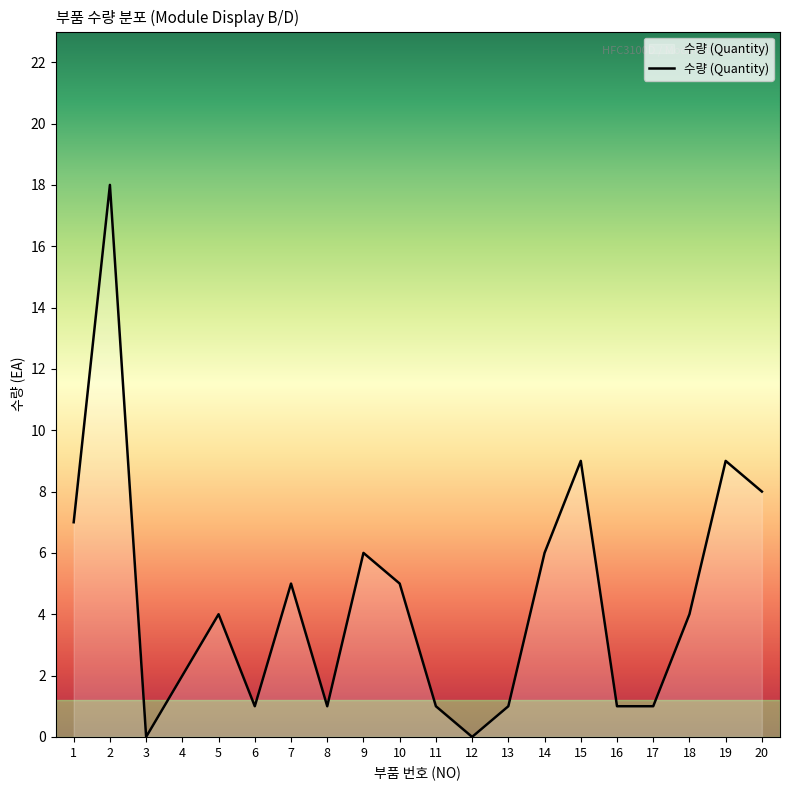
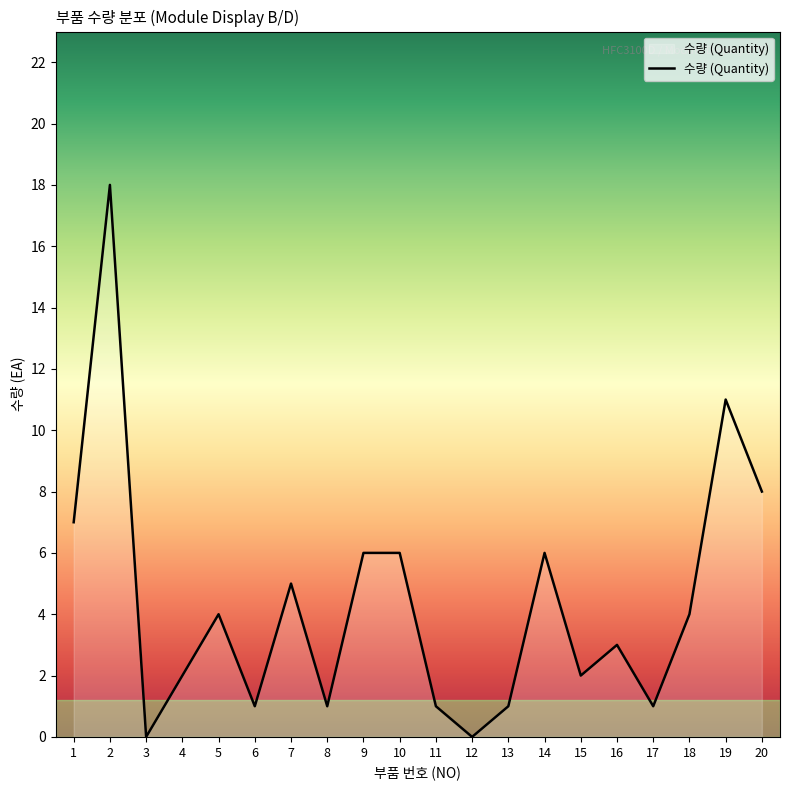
10: 5 -> 6
15: 9 -> 2
16: 1 -> 3
19: 9 -> 11
